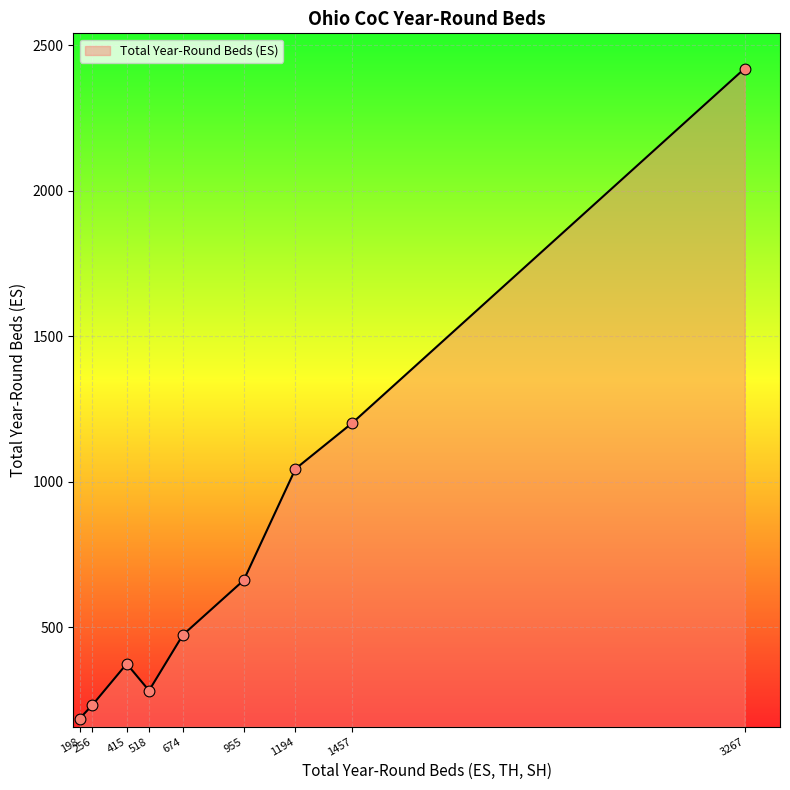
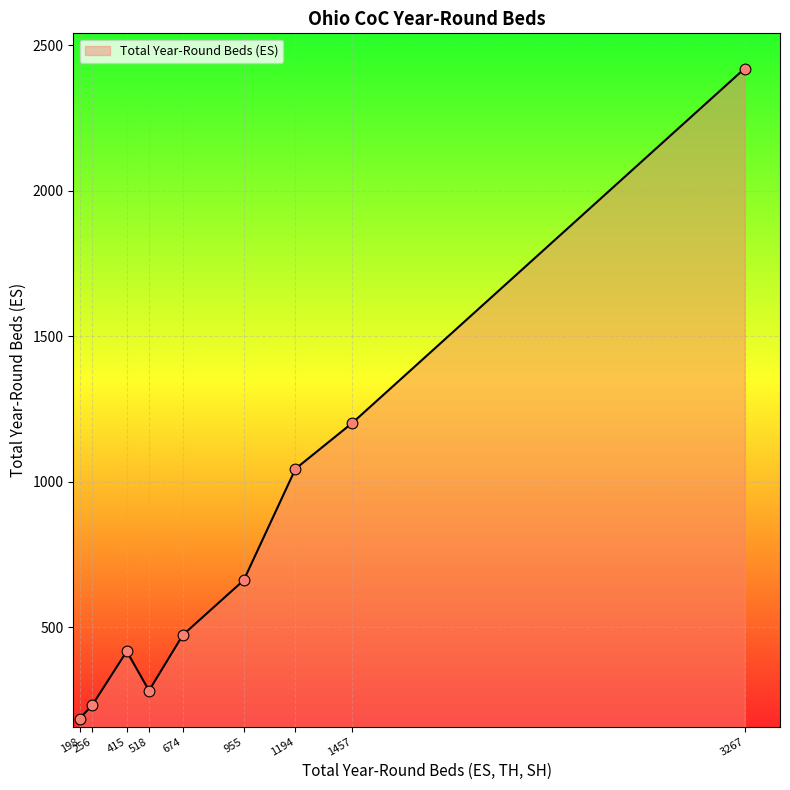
415: 380 -> 420
